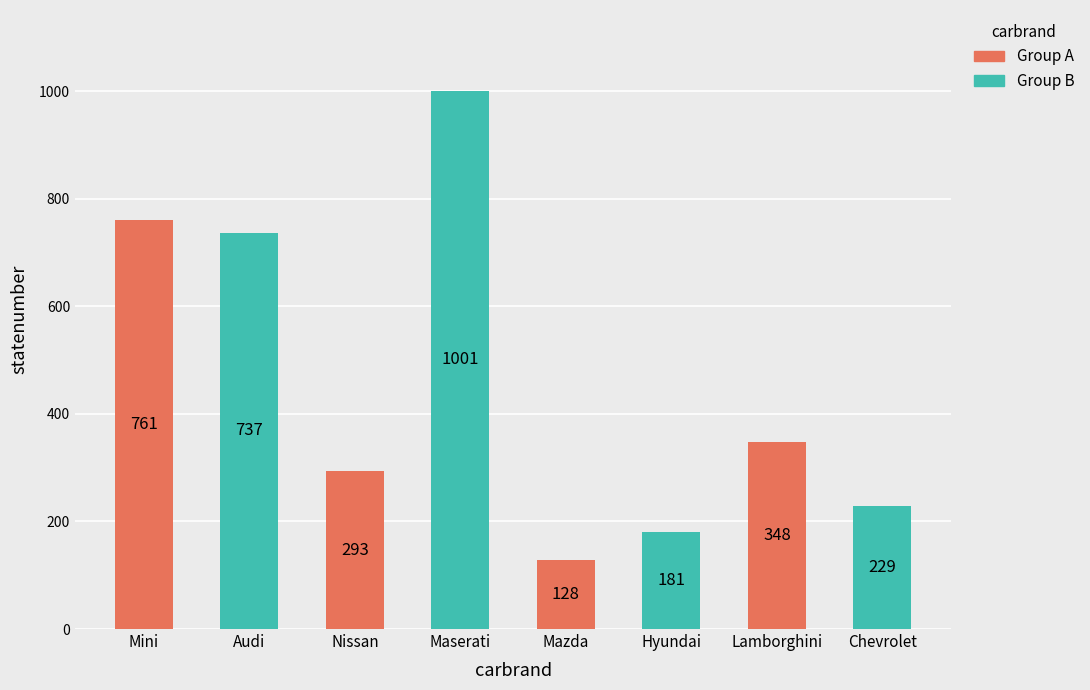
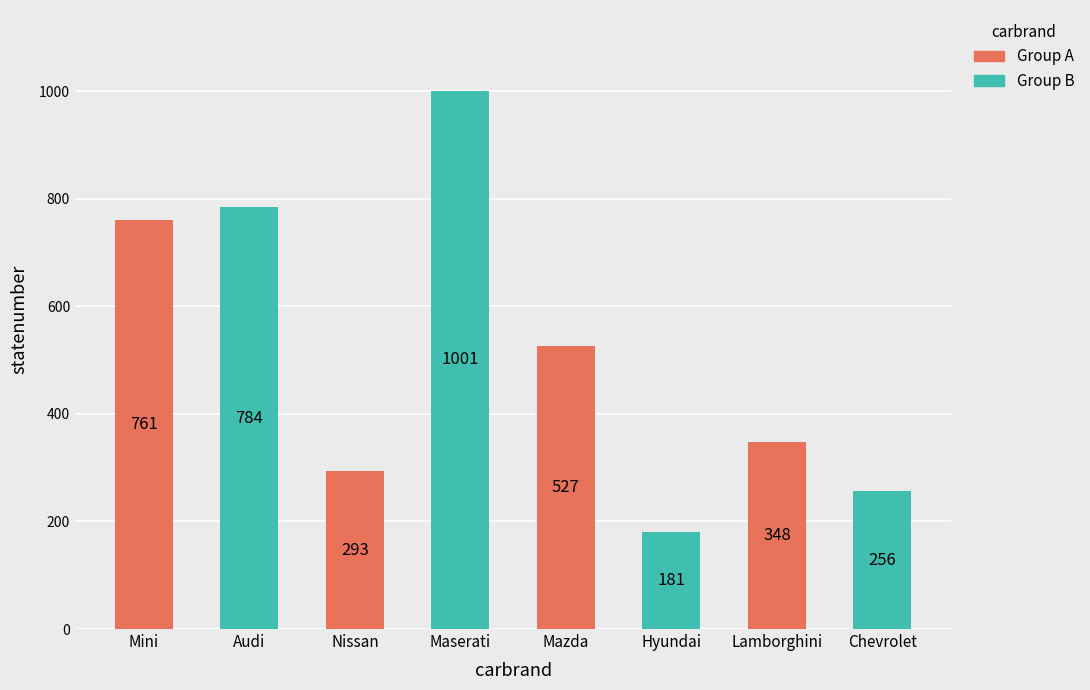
Audi: 737 -> 784
Mazda: 128 -> 527
Chevrolet: 229 -> 256
